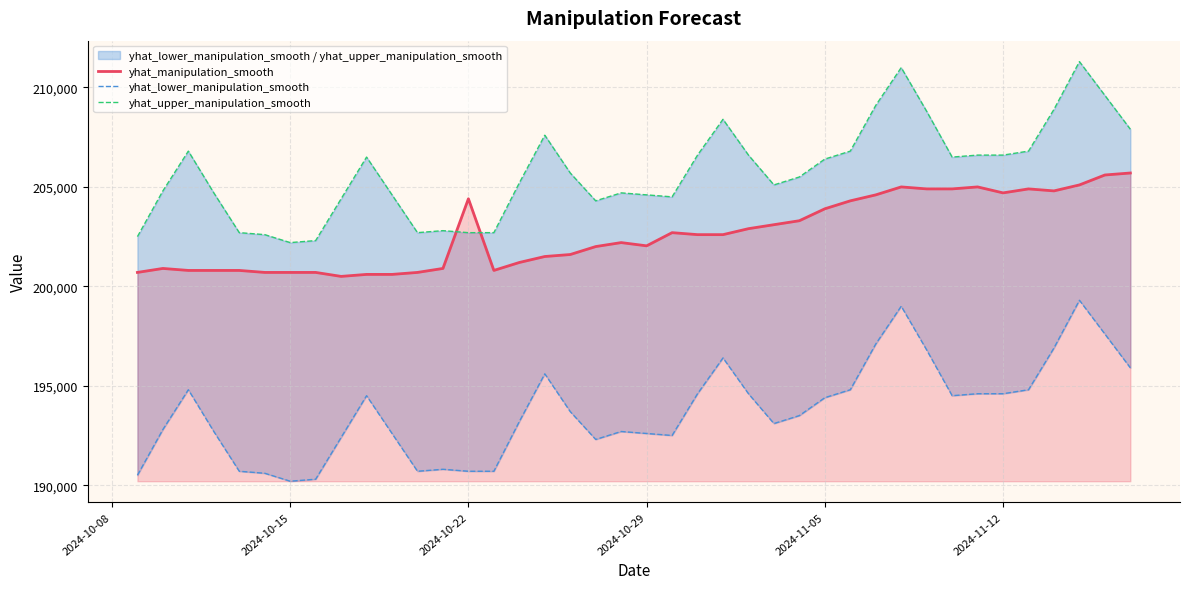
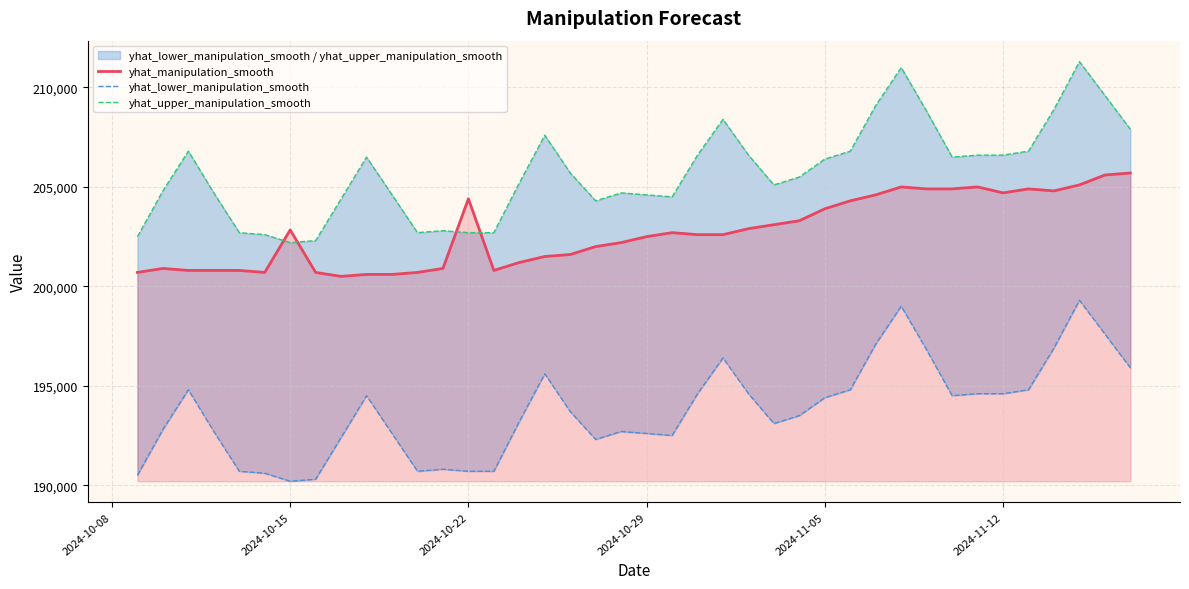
yhat_manipulation_smooth, 2024-10-15: 200,700 -> 202,800
yhat_manipulation_smooth, 2024-10-29: 202,000 -> 202,500
